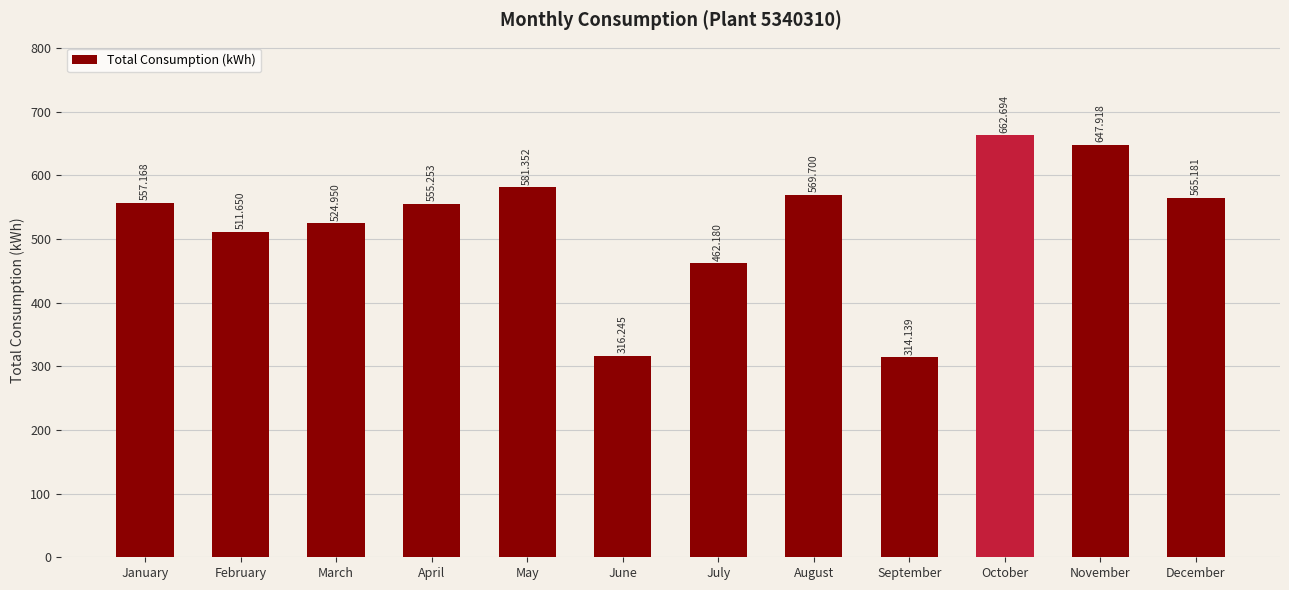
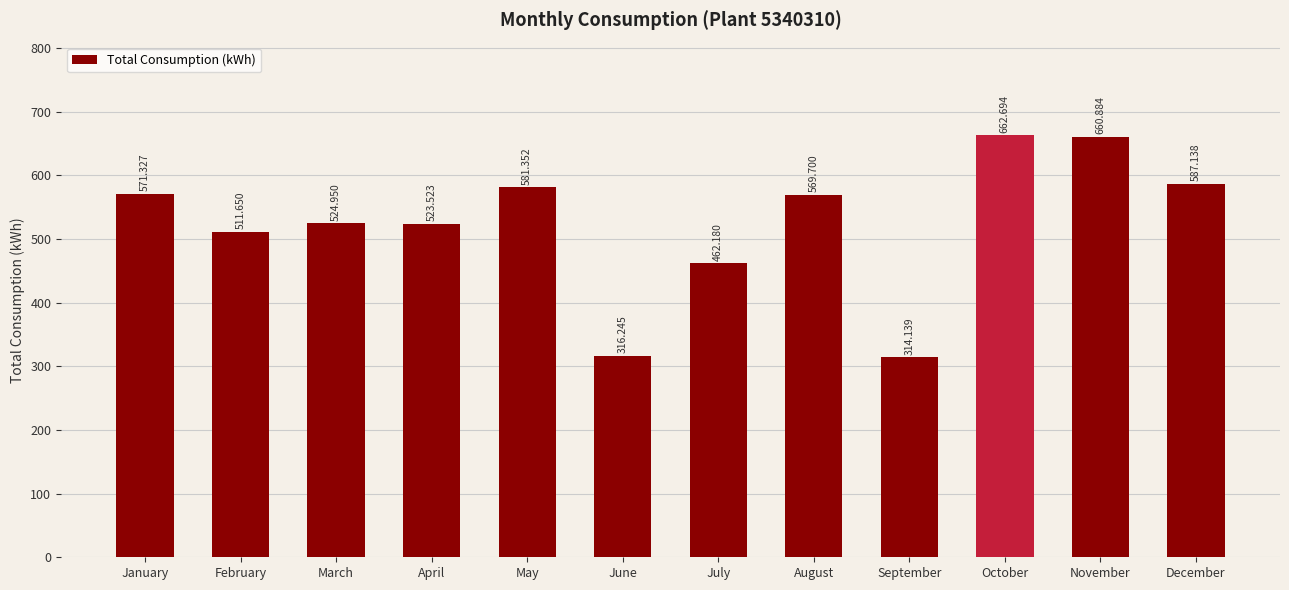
January: 557.168 -> 571.327
April: 555.253 -> 523.523
November: 647.918 -> 660.884
December: 565.181 -> 587.138
